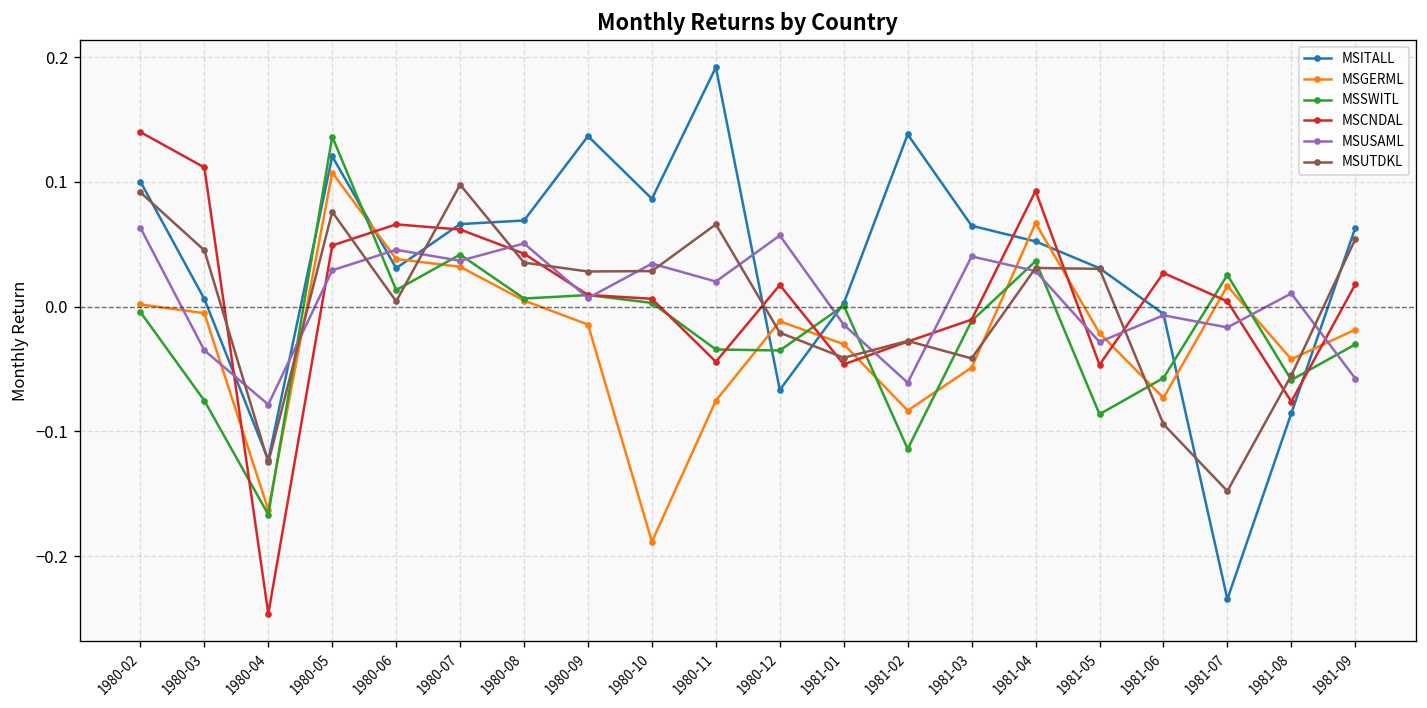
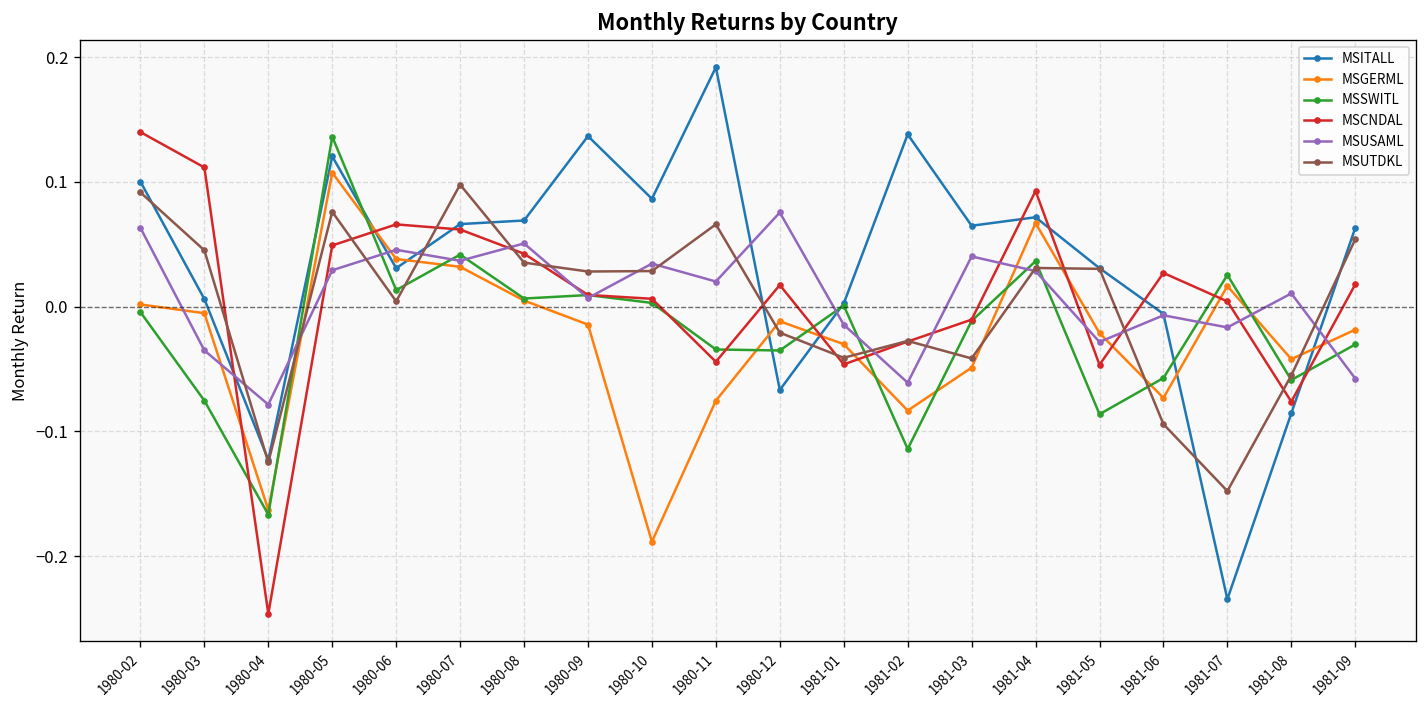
MSUSAML, 1980-12: 0.057 -> 0.075
MSITALL, 1981-04: 0.052 -> 0.072
